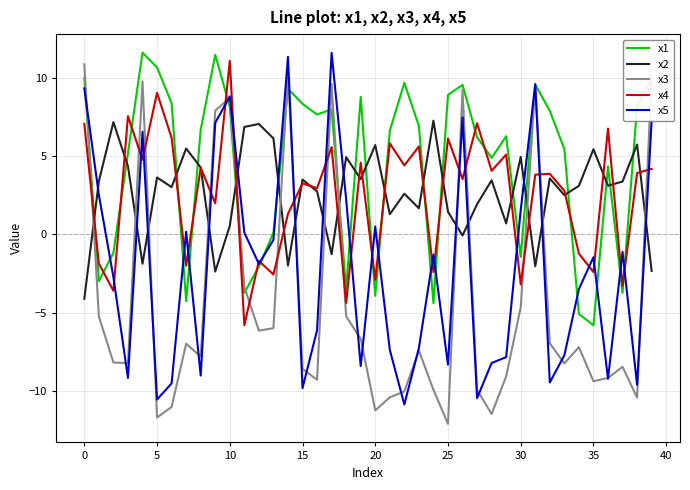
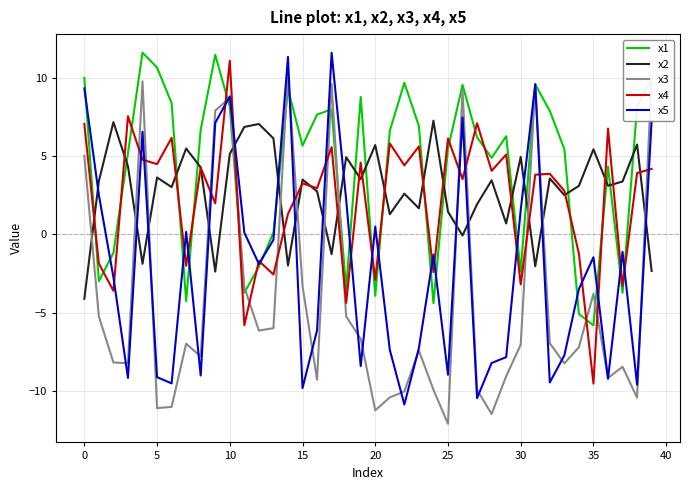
x3, 0: 10.9 -> 5.0
x3, 5: -11.7 -> -11.1
x4, 5: 9.1 -> 4.5
x5, 5: -10.6 -> -9.1
x2, 10: 0.5 -> 5.1
x1, 15: 8.3 -> 5.7
x3, 15: -8.6 -> -3.3
x1, 25: 8.9 -> 5.5
x5, 25: -8.3 -> -9.0
x1, 30: -1.4 -> -2.4
x3, 30: -4.7 -> -7.0
x3, 35: -9.4 -> -3.8
x4, 35: -2.4 -> -9.5
